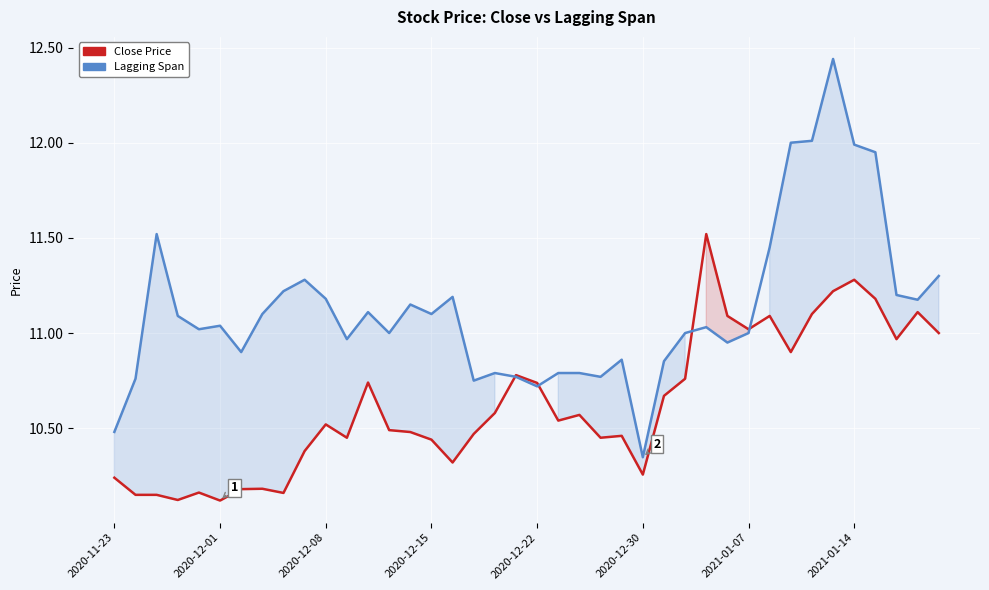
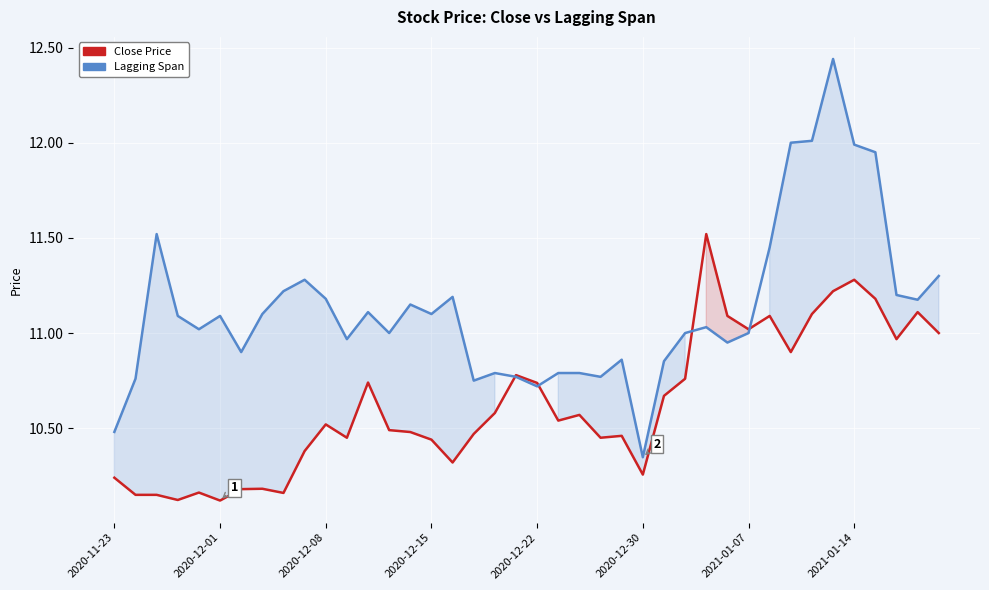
Lagging Span, 2020-12-01: 11.04 -> 11.09
